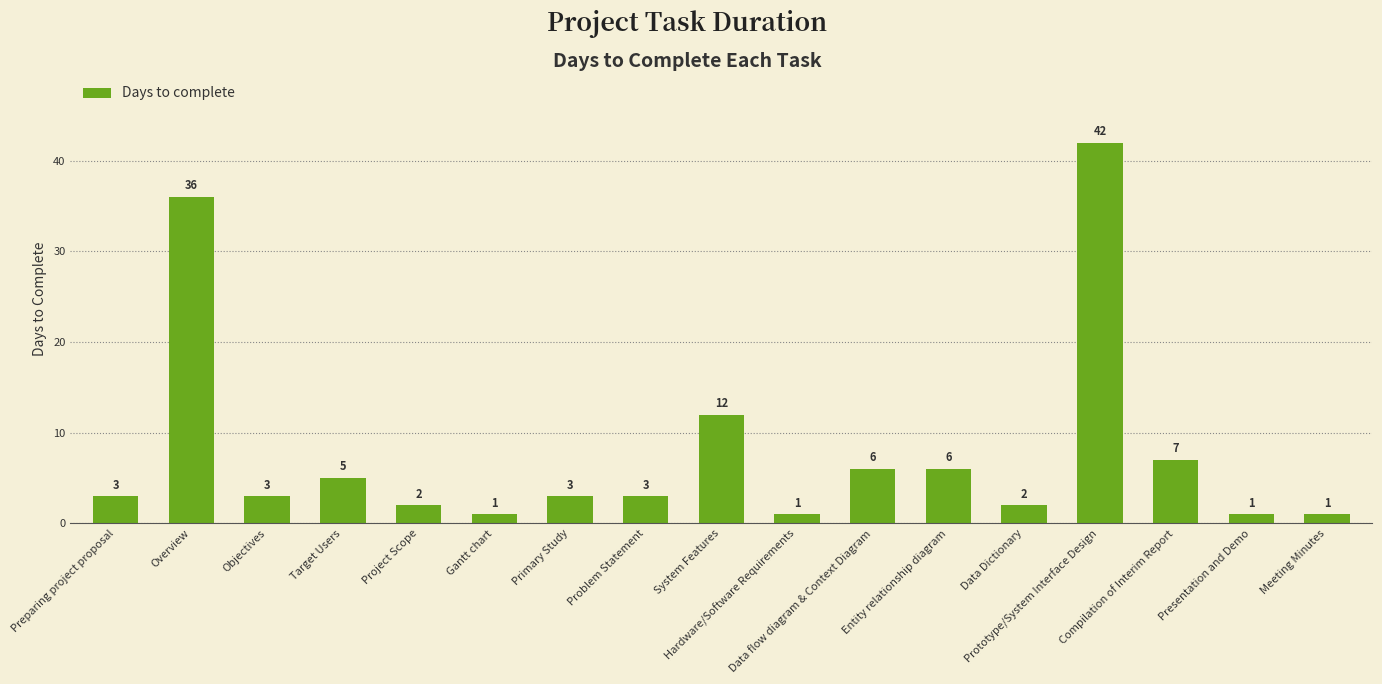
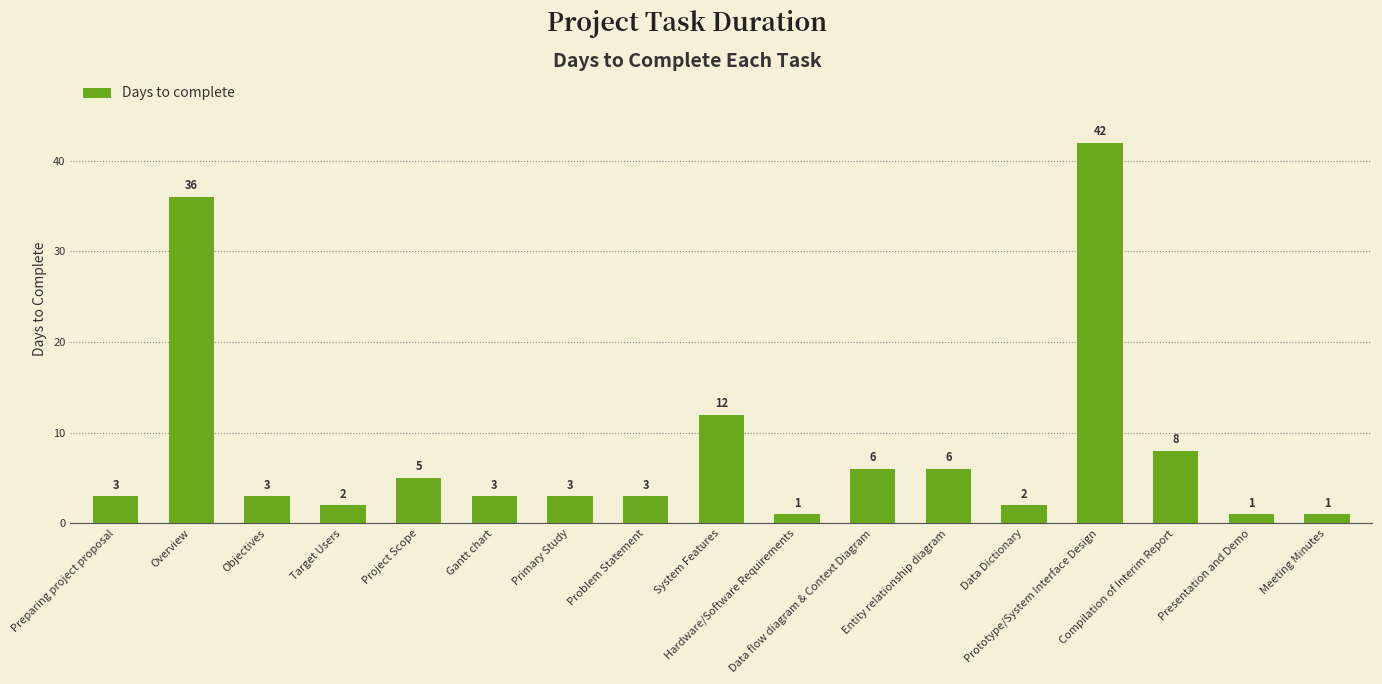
Target Users: 5 -> 2
Project Scope: 2 -> 5
Gantt chart: 1 -> 3
Compilation of Interim Report: 7 -> 8
